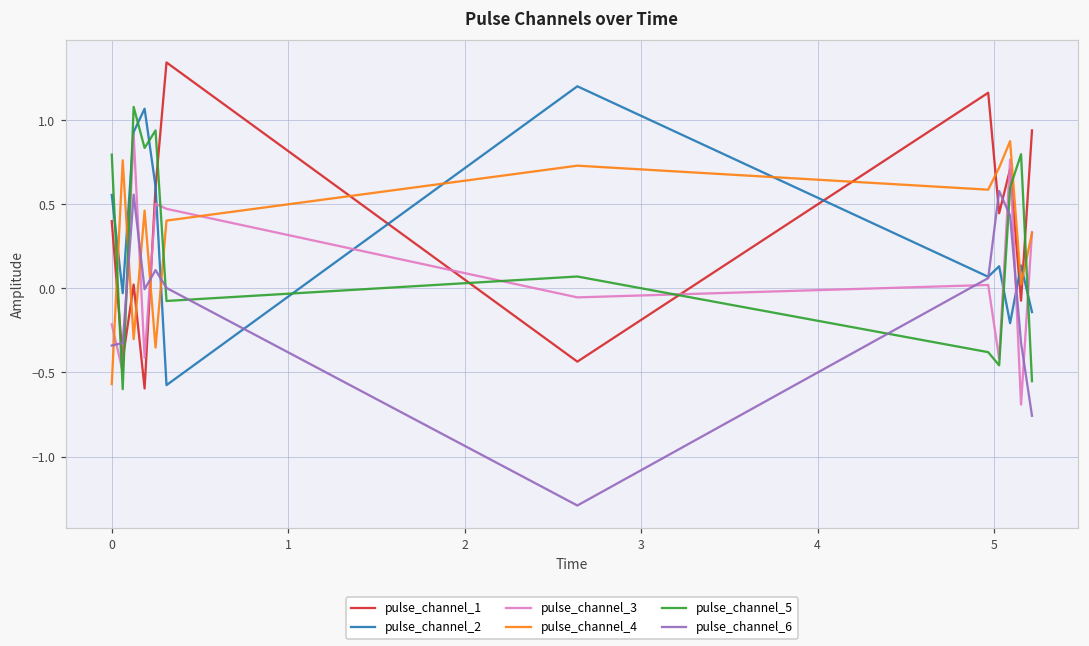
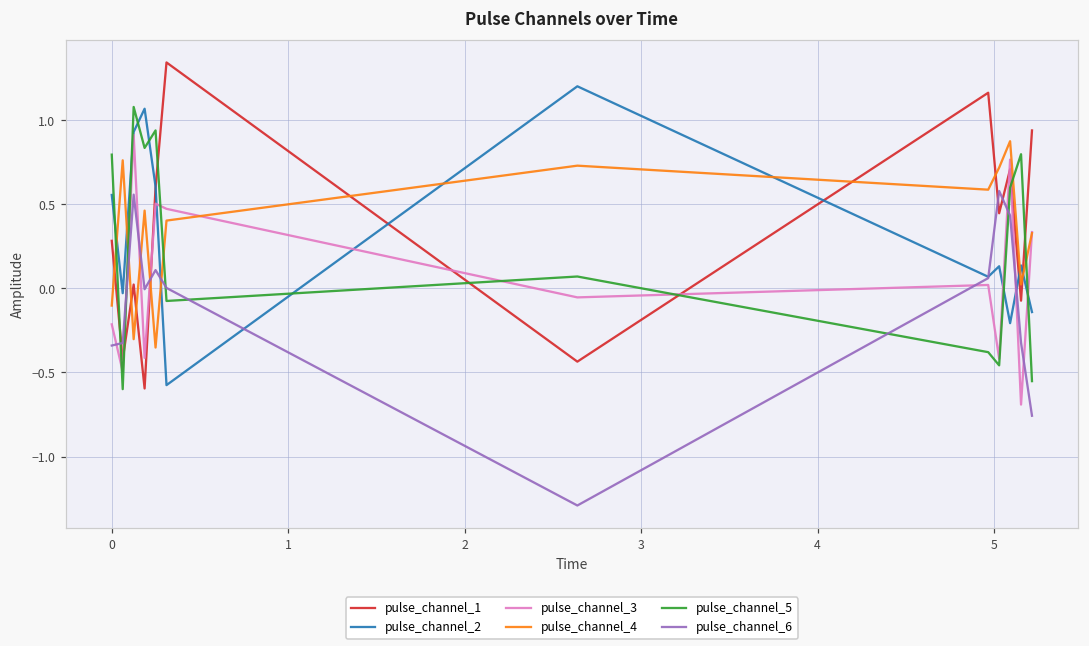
pulse_channel_1, 0: 0.40 -> 0.28
pulse_channel_4, 0: -0.57 -> -0.10
